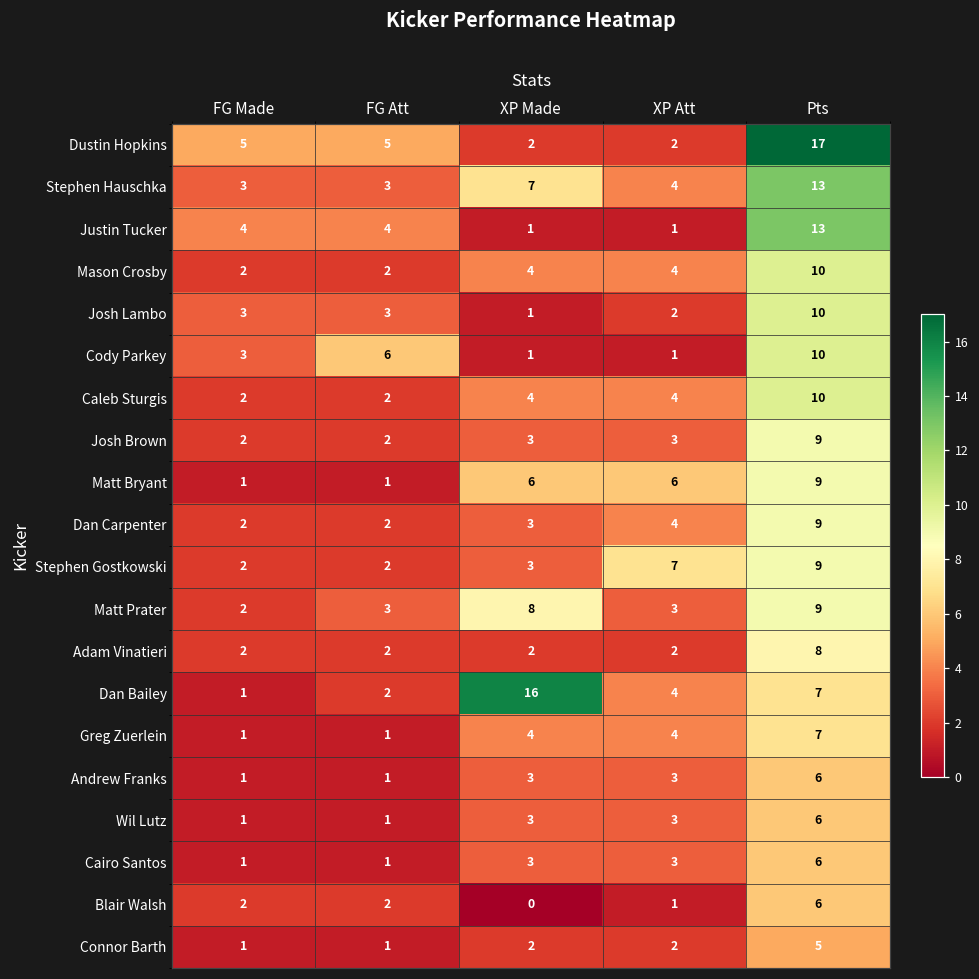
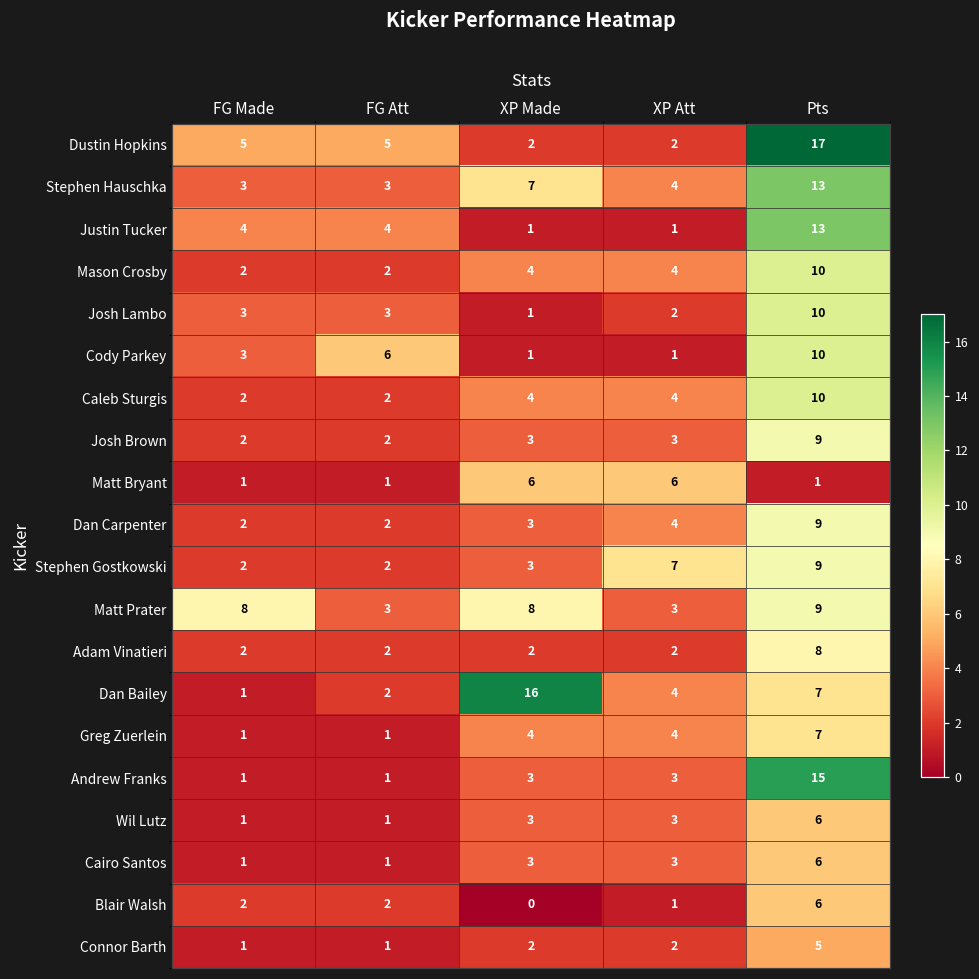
Matt Bryant, Pts: 9 -> 1
Matt Prater, FG Made: 2 -> 8
Andrew Franks, Pts: 6 -> 15
